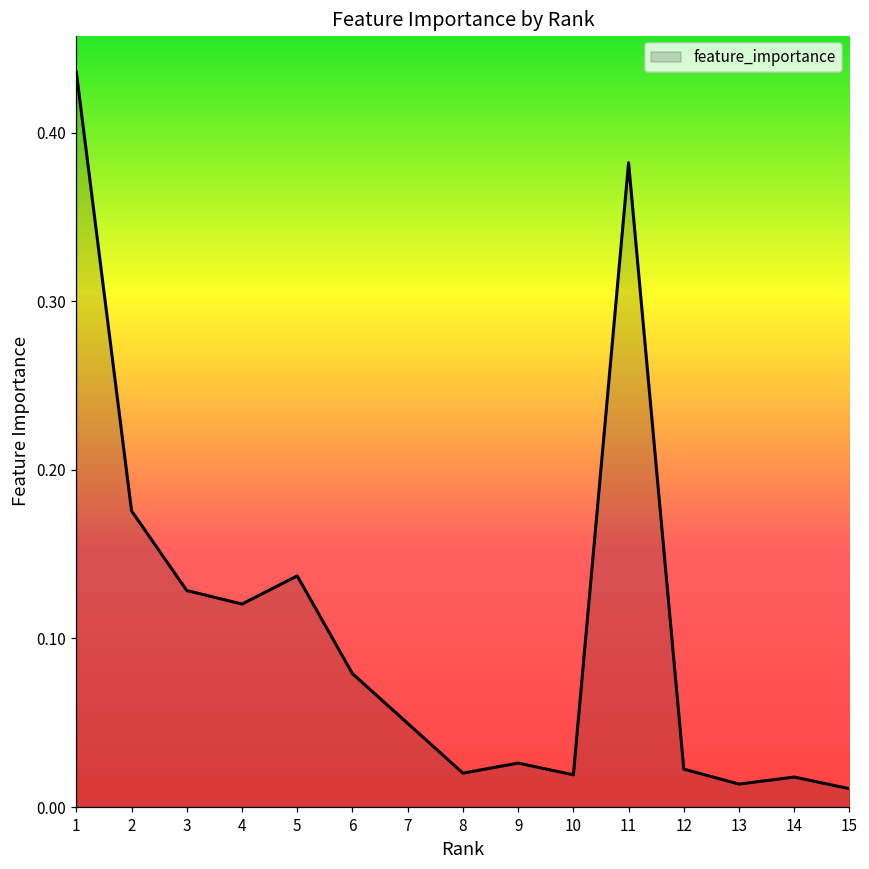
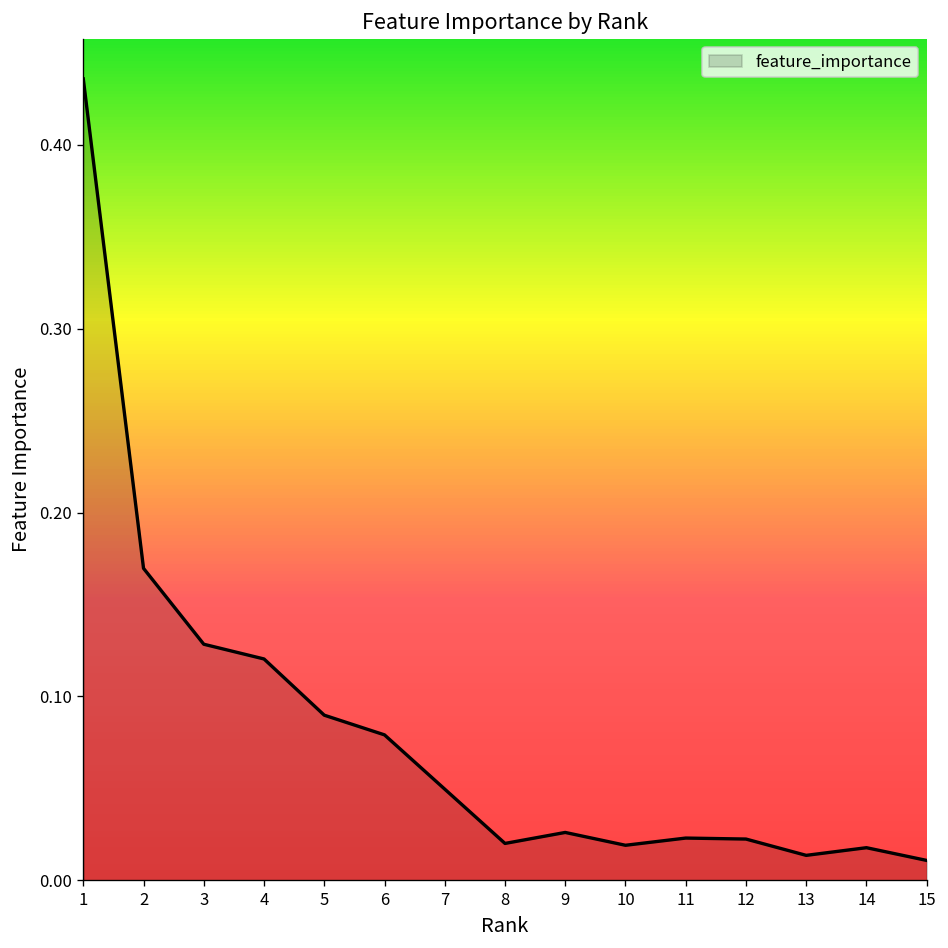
2: 0.176 -> 0.170
5: 0.137 -> 0.090
11: 0.382 -> 0.023
